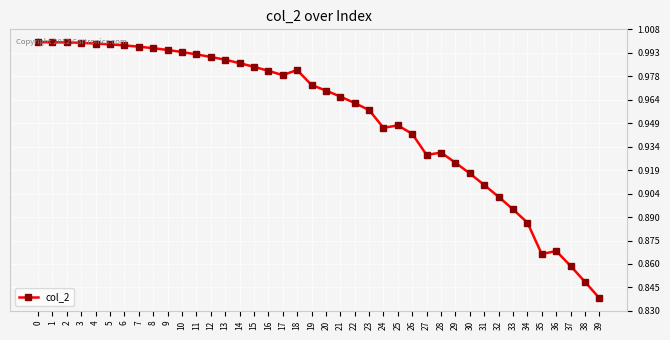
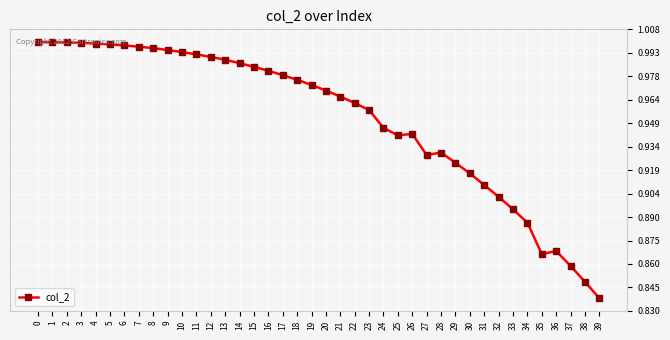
18: 0.982 -> 0.976
25: 0.947 -> 0.941
